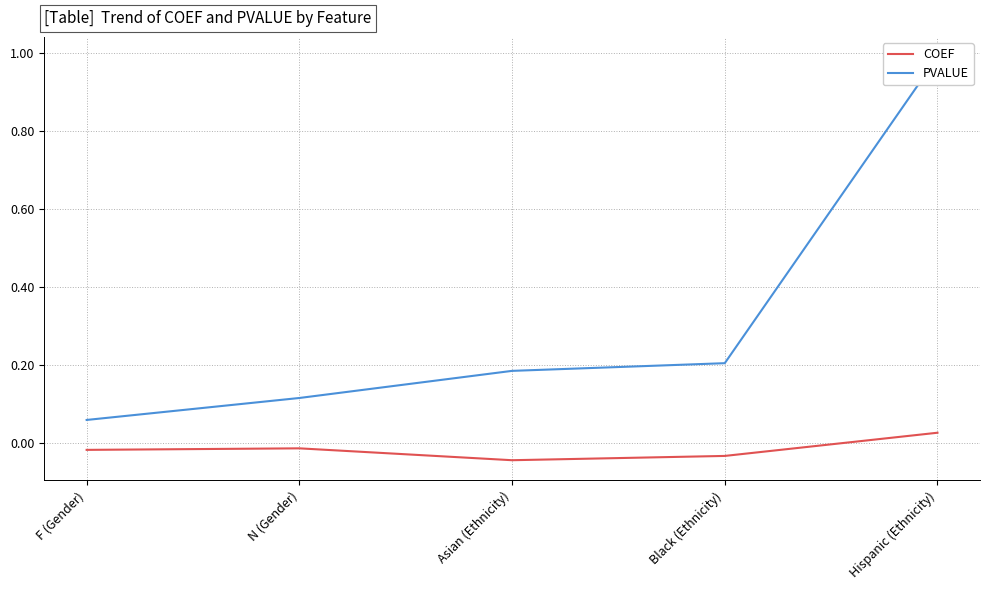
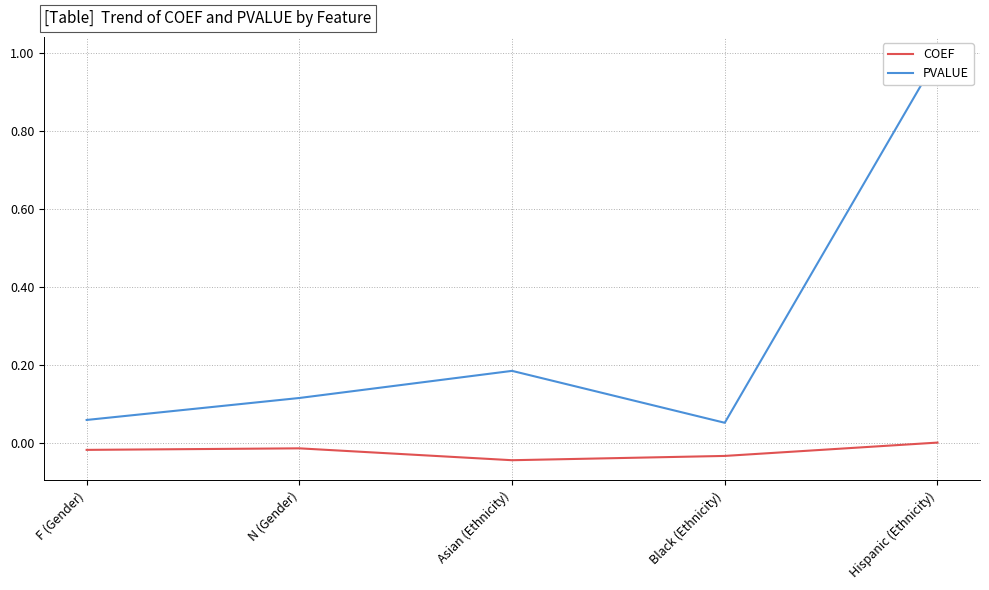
PVALUE, Black (Ethnicity): 0.20 -> 0.05
COEF, Hispanic (Ethnicity): 0.03 -> 0.00
